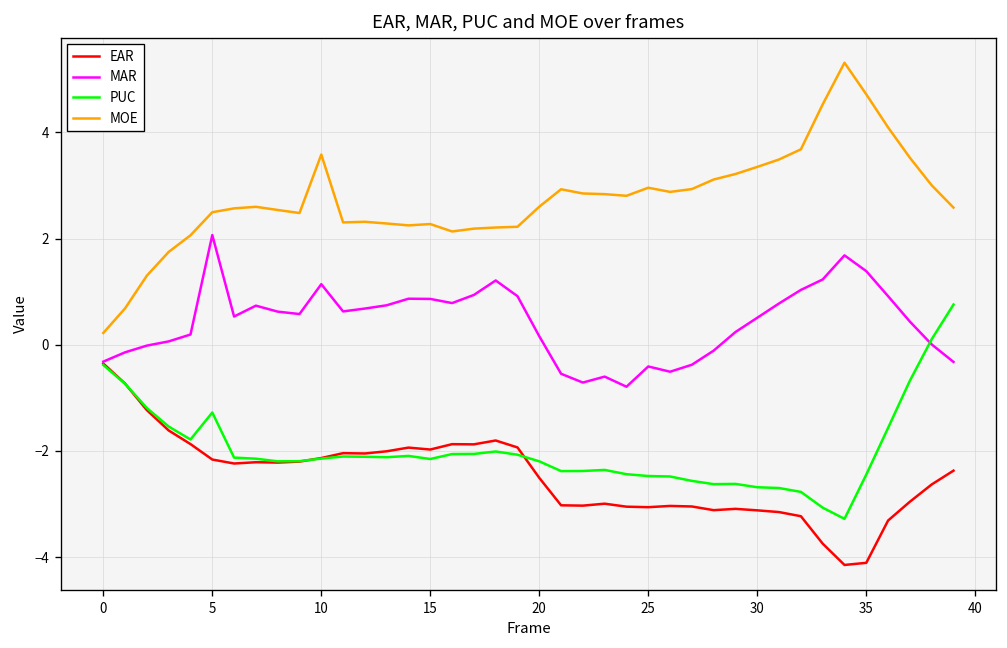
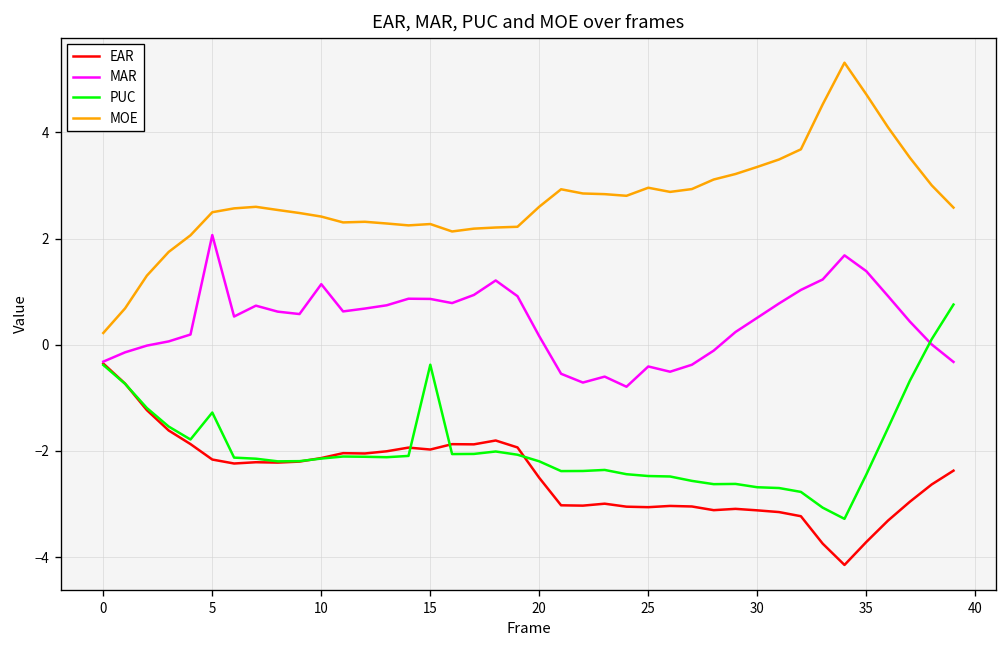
MOE, 10: 3.6 -> 2.4
PUC, 15: -2.2 -> -0.4
EAR, 35: -4.1 -> -3.7
